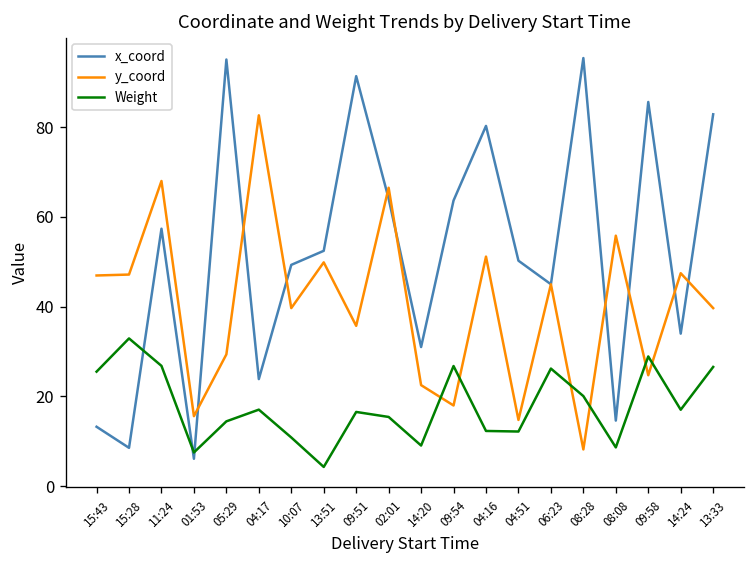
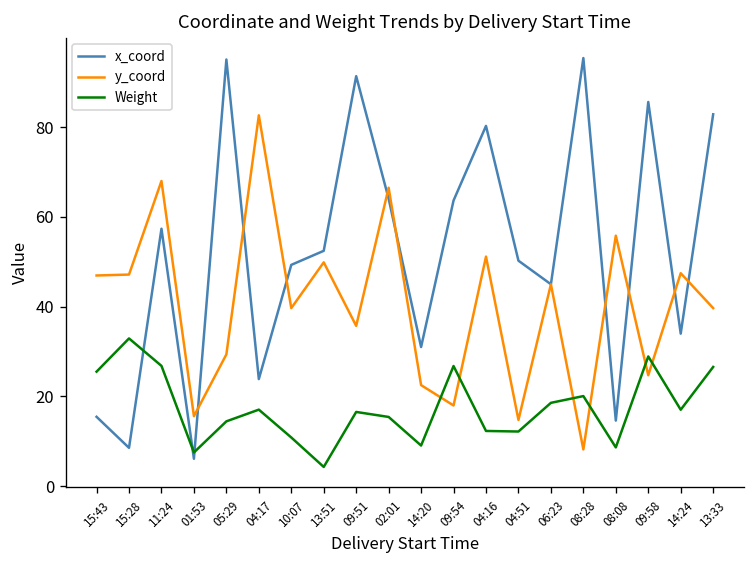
x_coord, 15:43: 13 -> 15
Weight, 06:23: 26 -> 19
